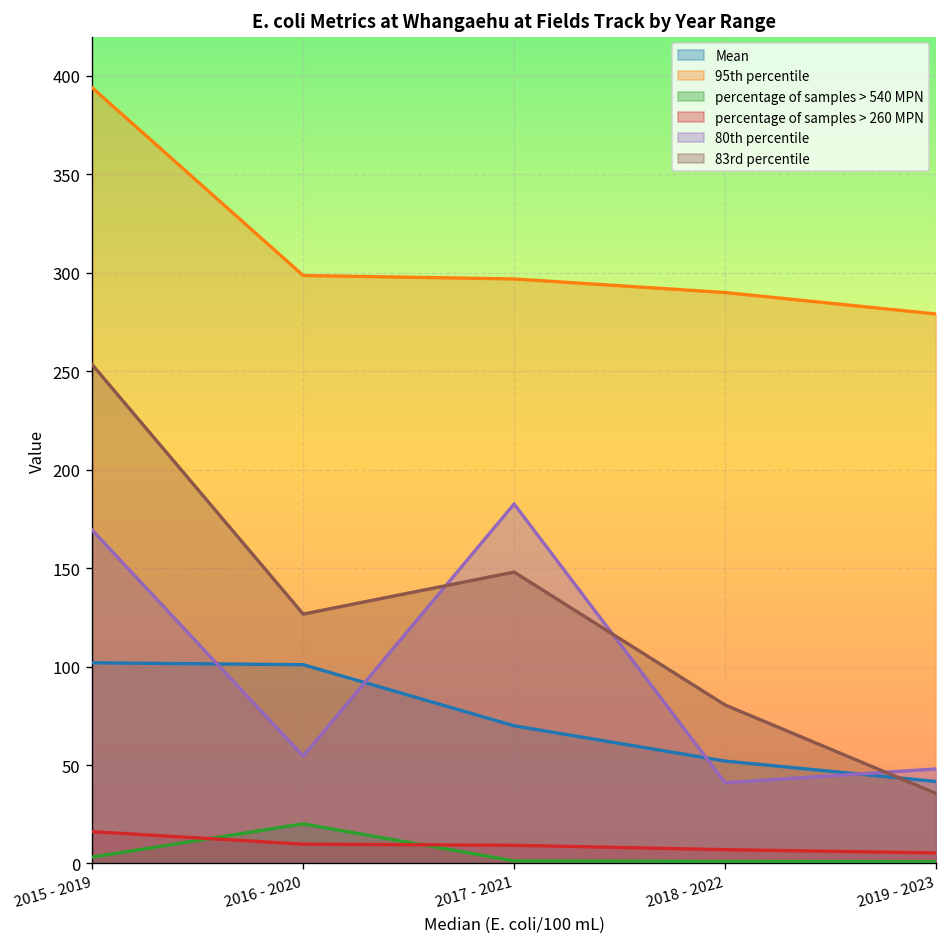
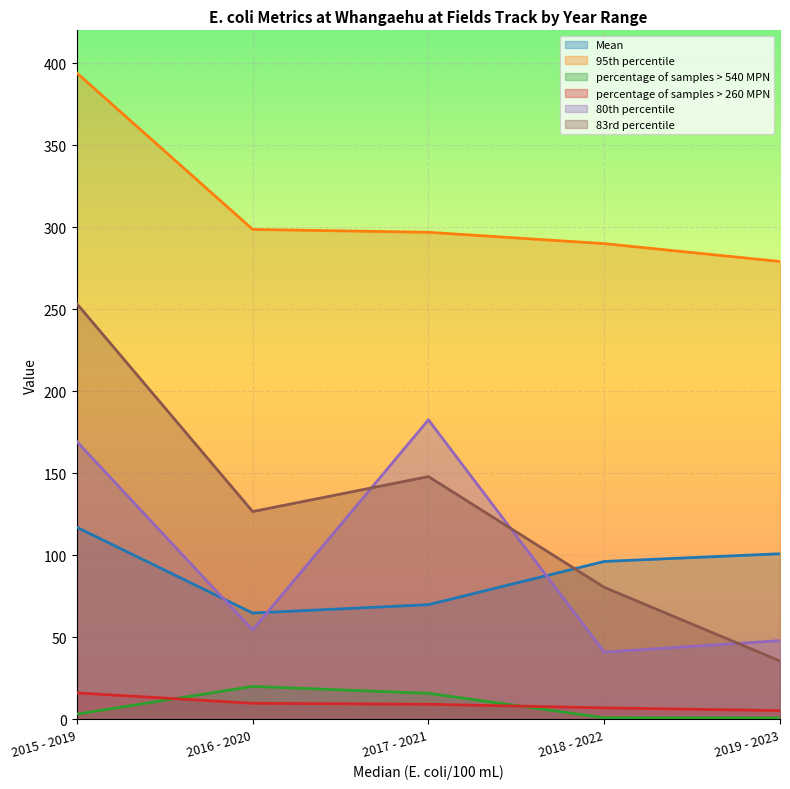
Mean, 2015 - 2019: 102 -> 117
Mean, 2016 - 2020: 101 -> 65
percentage of samples > 540 MPN, 2017 - 2021: 1 -> 16
Mean, 2018 - 2022: 52 -> 96
Mean, 2019 - 2023: 42 -> 101
